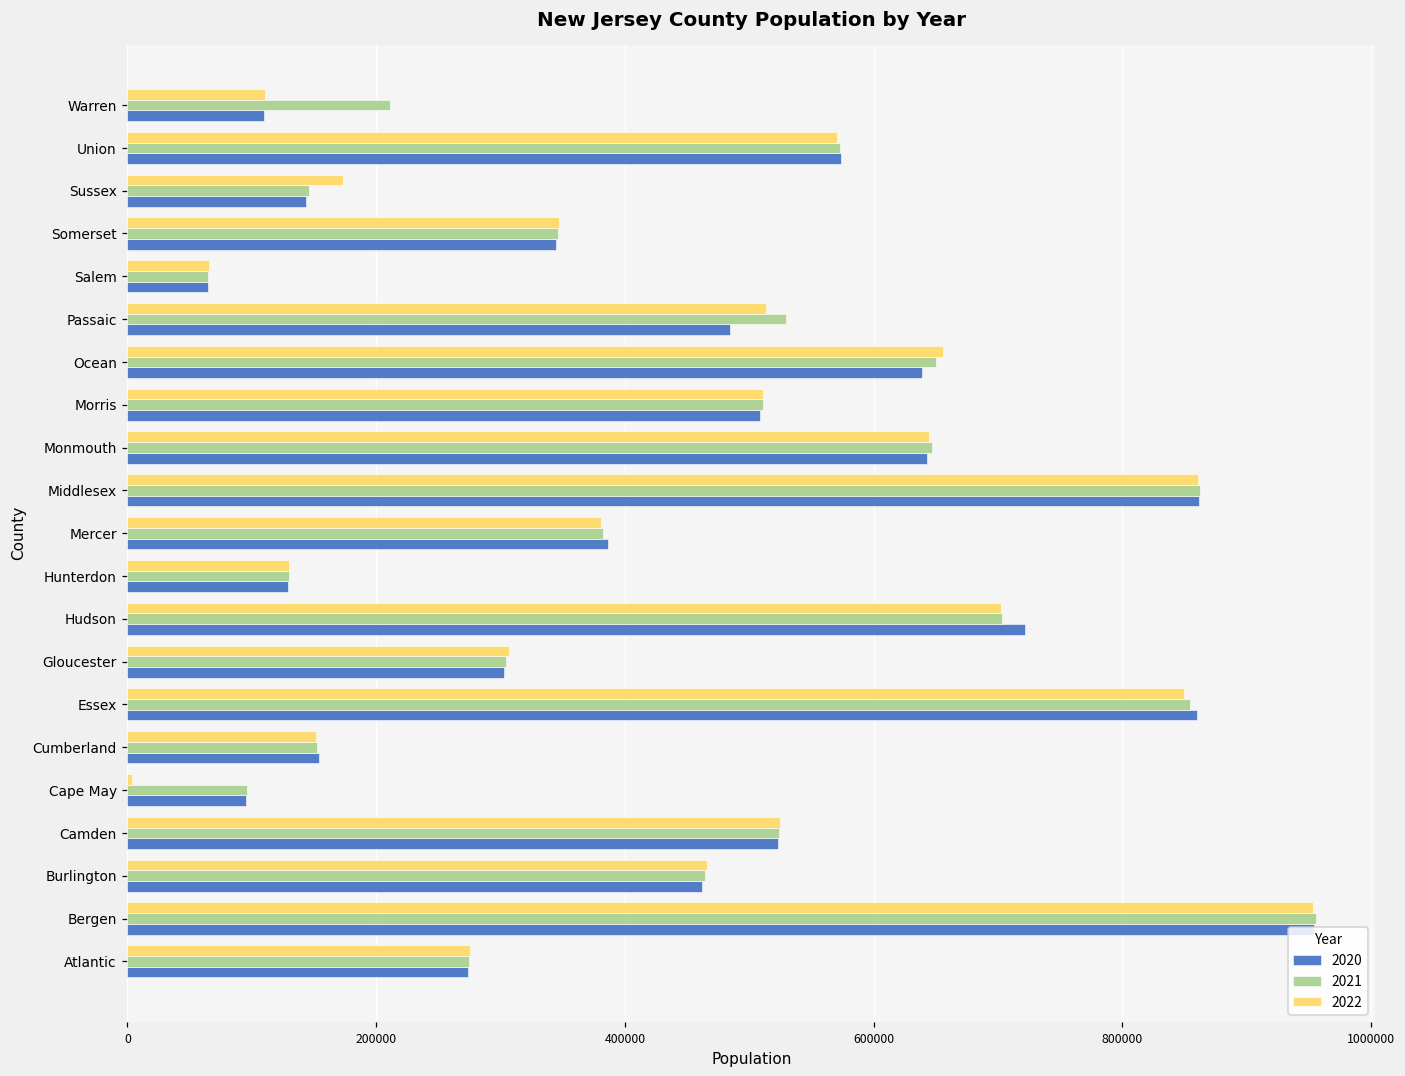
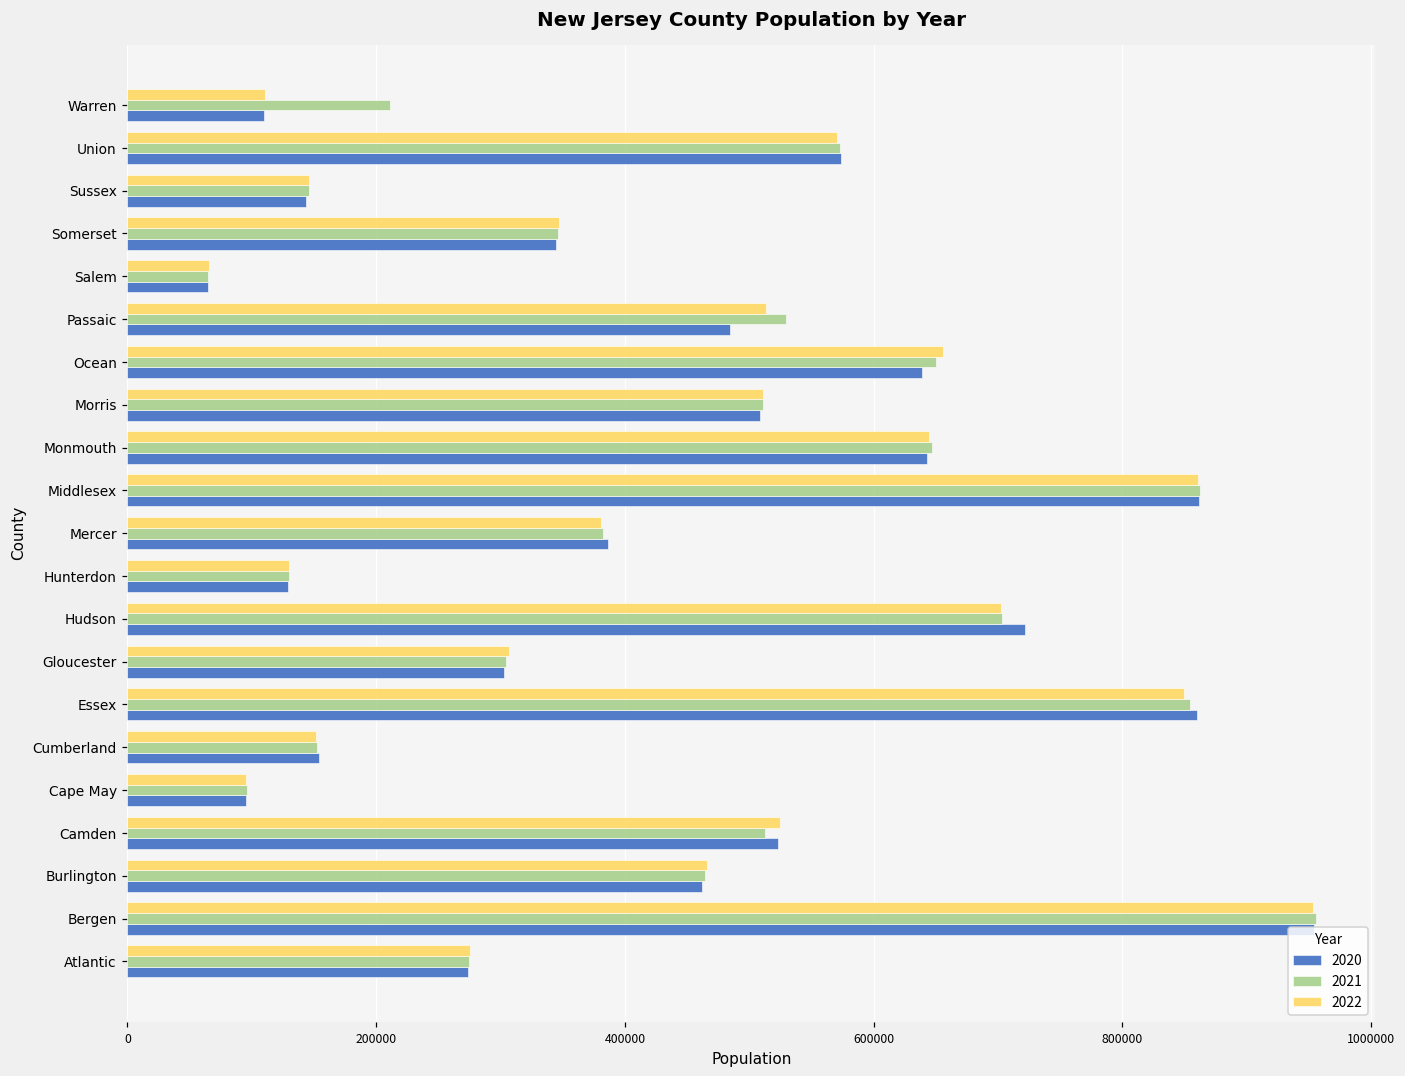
2022, Sussex: 174000 -> 146000
2022, Cape May: 4000 -> 95000
2021, Camden: 524000 -> 513000
